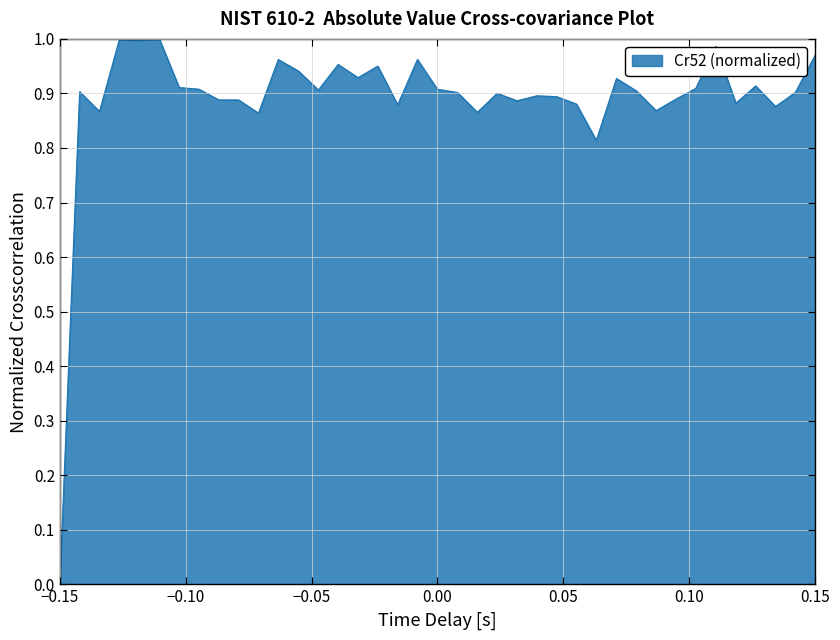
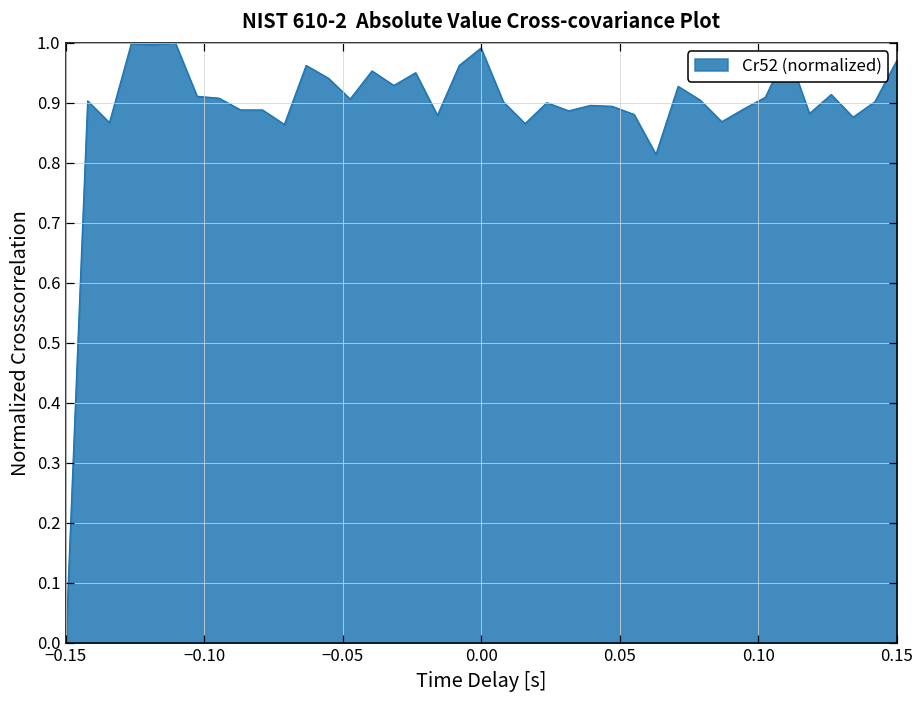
0.00: 0.91 -> 0.99
